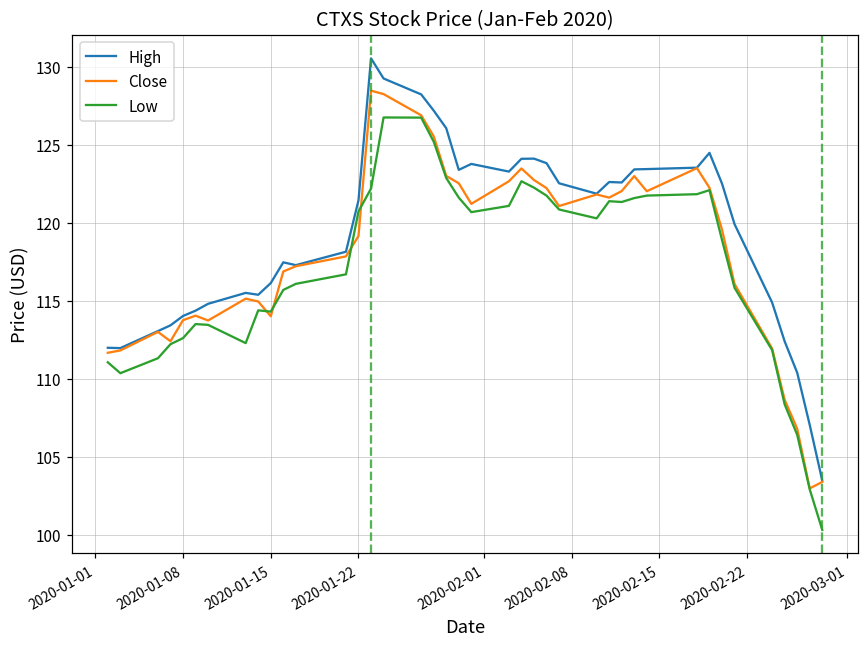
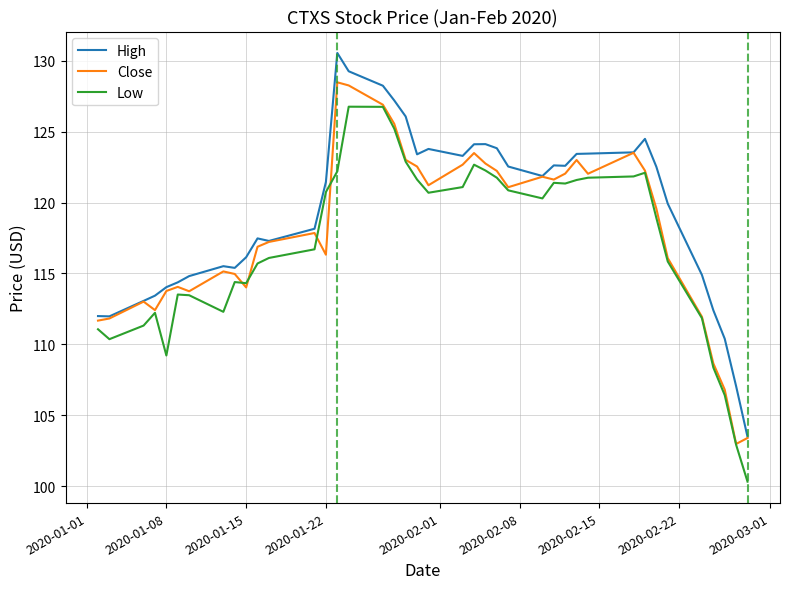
Low, 2020-01-08: 112.6 -> 109.2
Close, 2020-01-22: 119.2 -> 116.3
